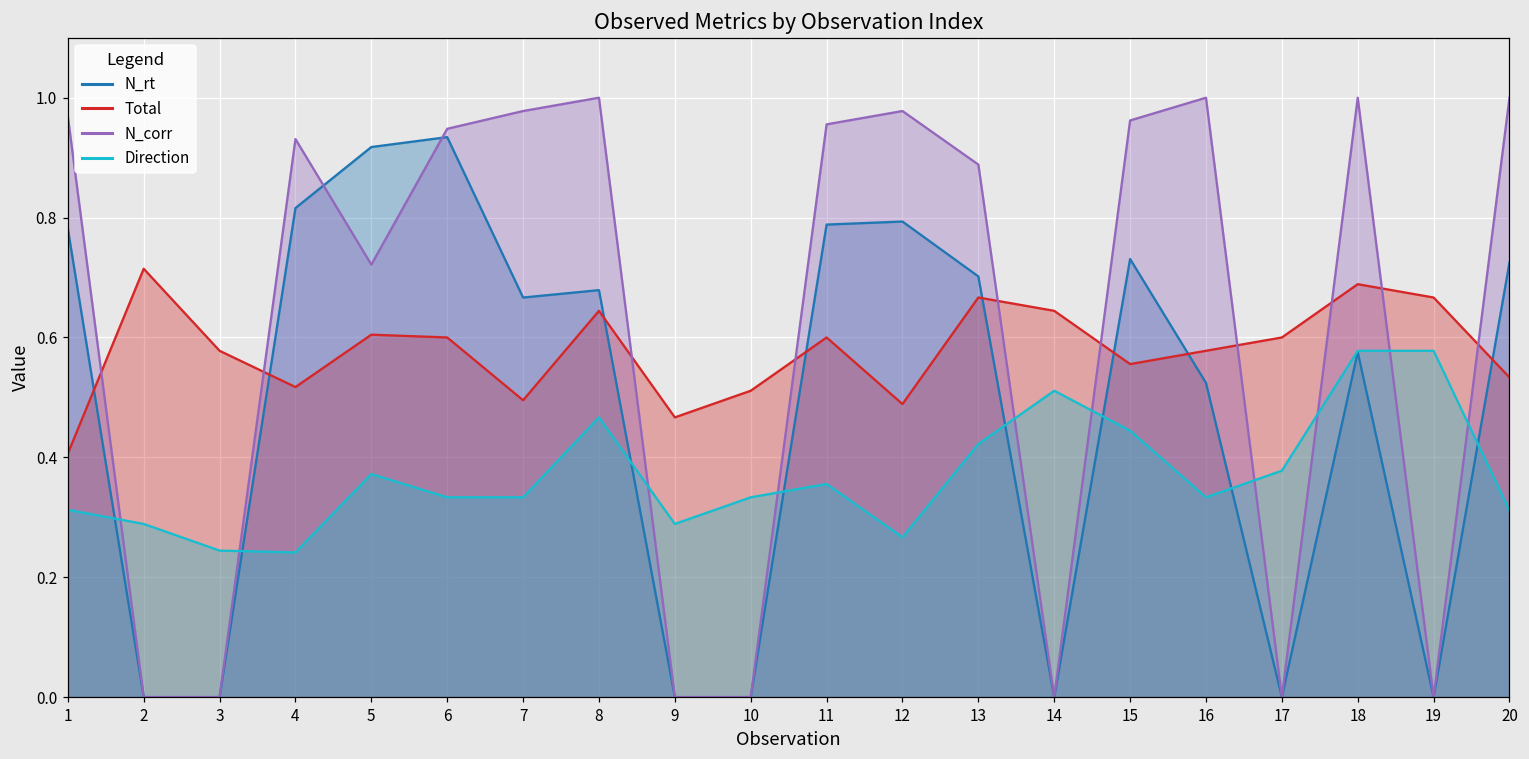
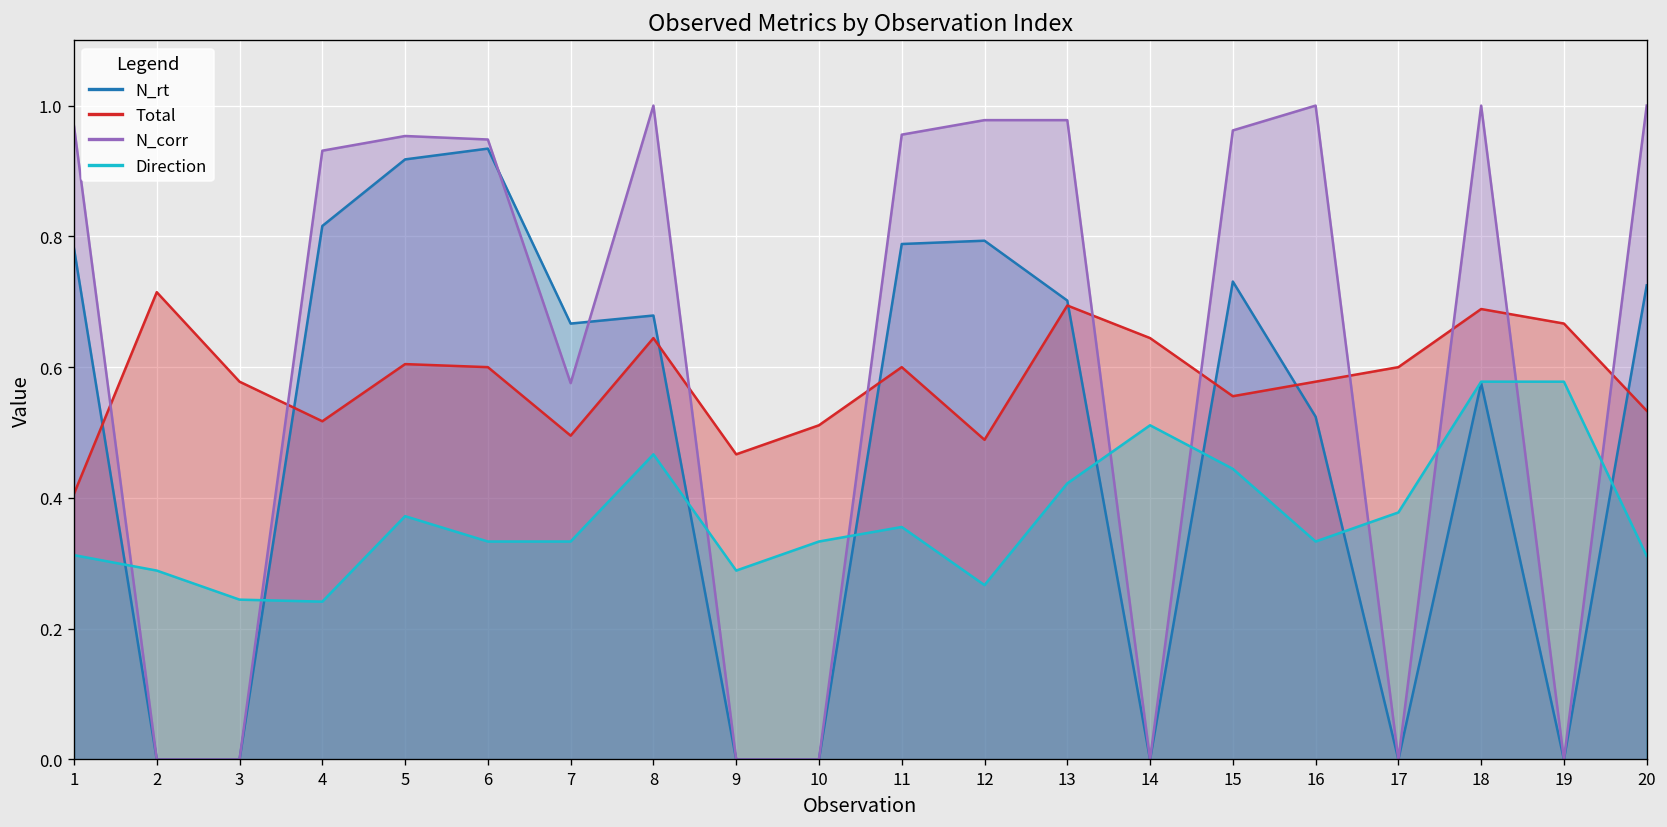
N_corr, 5: 0.72 -> 0.95
N_corr, 7: 0.98 -> 0.58
Total, 13: 0.67 -> 0.69
N_corr, 13: 0.89 -> 0.98
